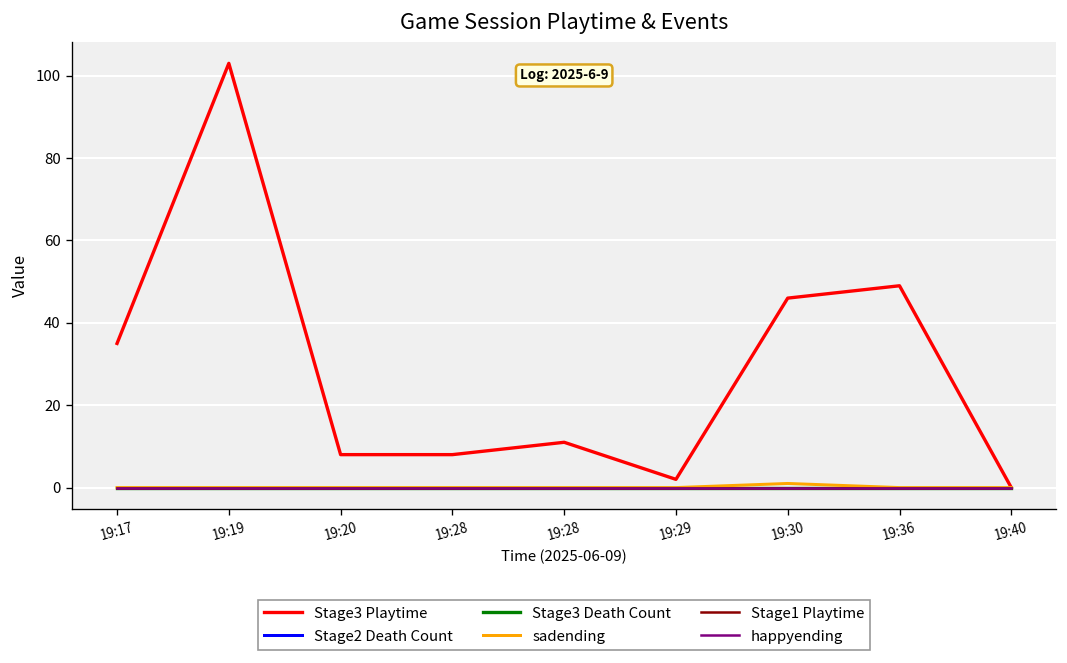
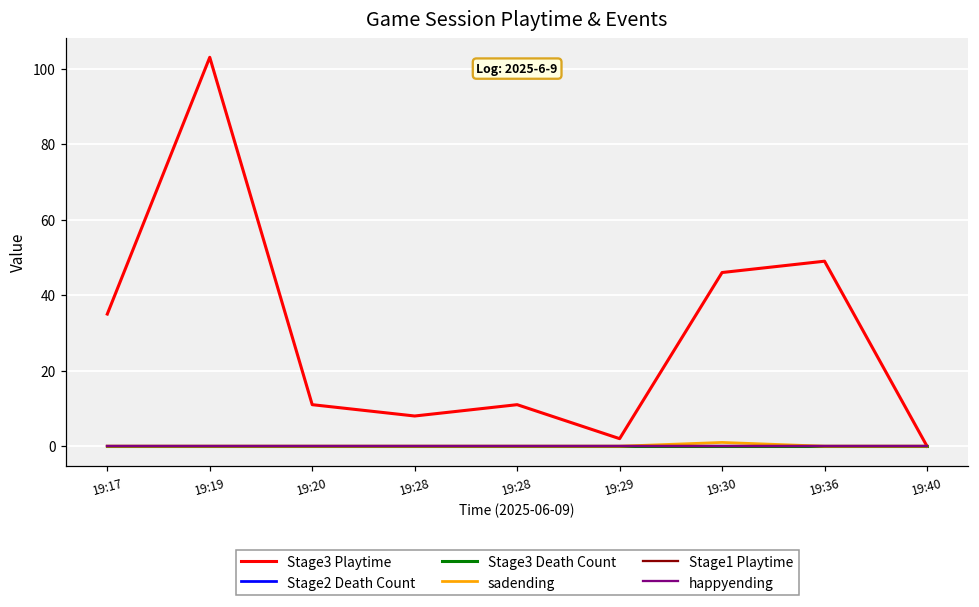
Stage3 Playtime, 19:20: 8 -> 11
